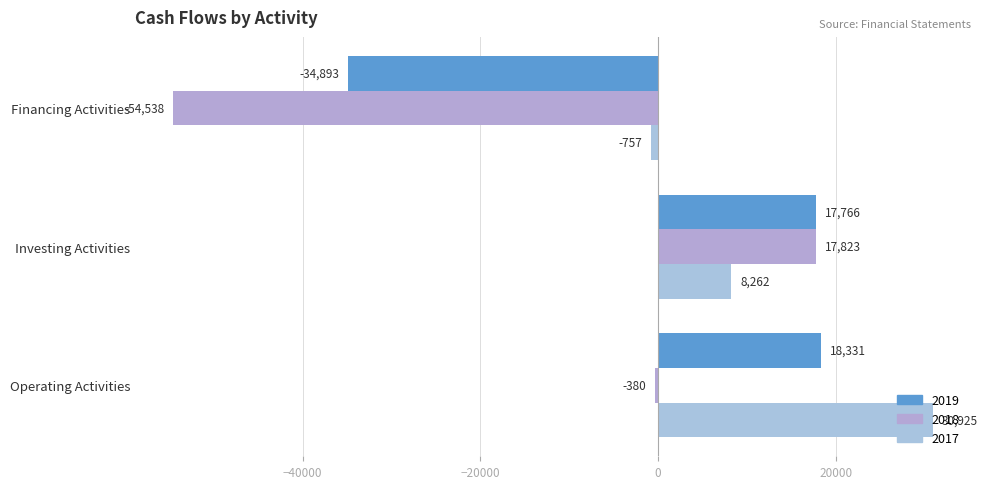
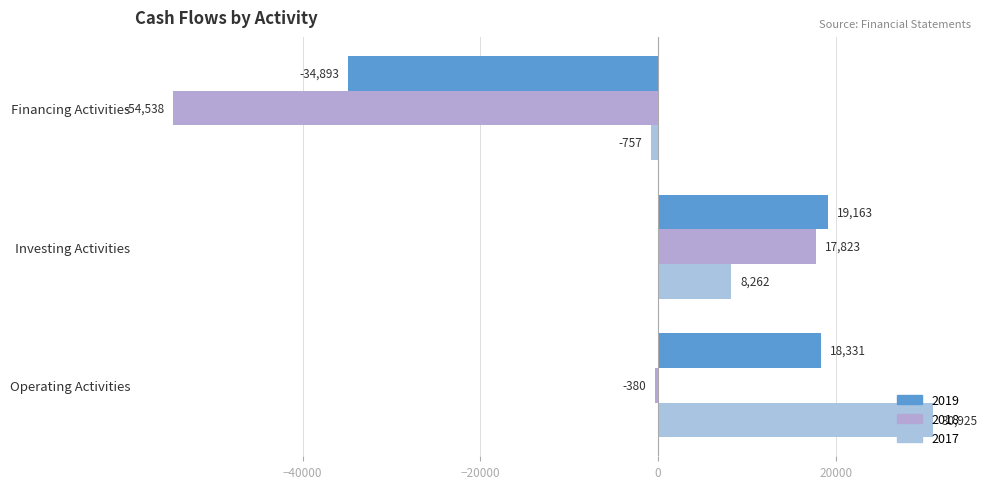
2019, Investing Activities: 17,766 -> 19,163
